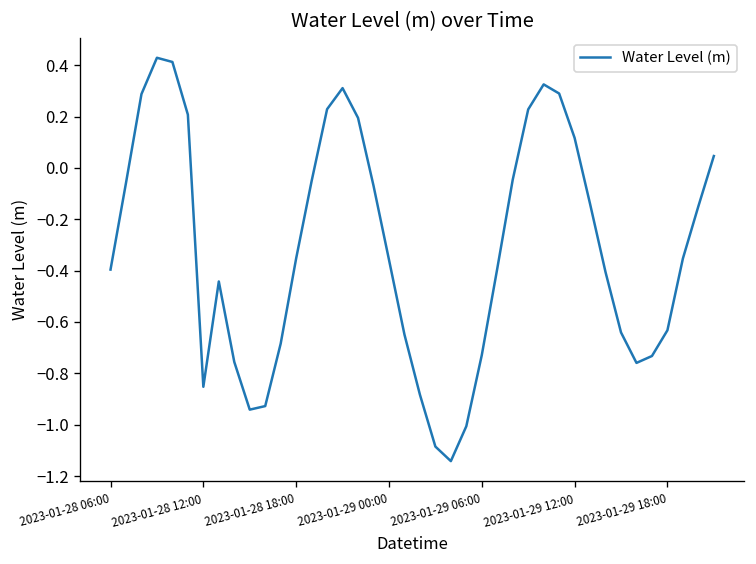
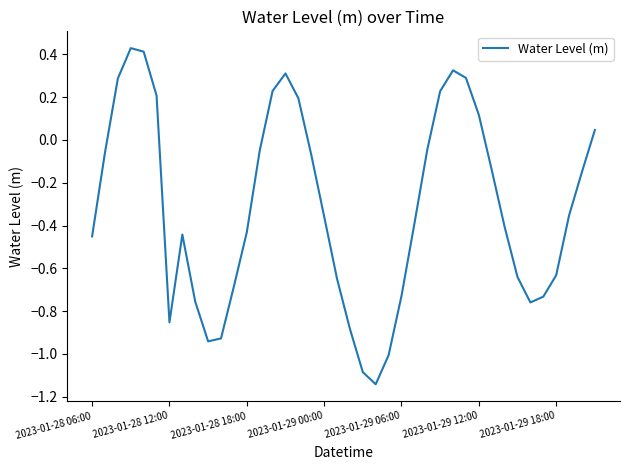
2023-01-28 06:00: -0.40 -> -0.45
2023-01-28 18:00: -0.35 -> -0.43
